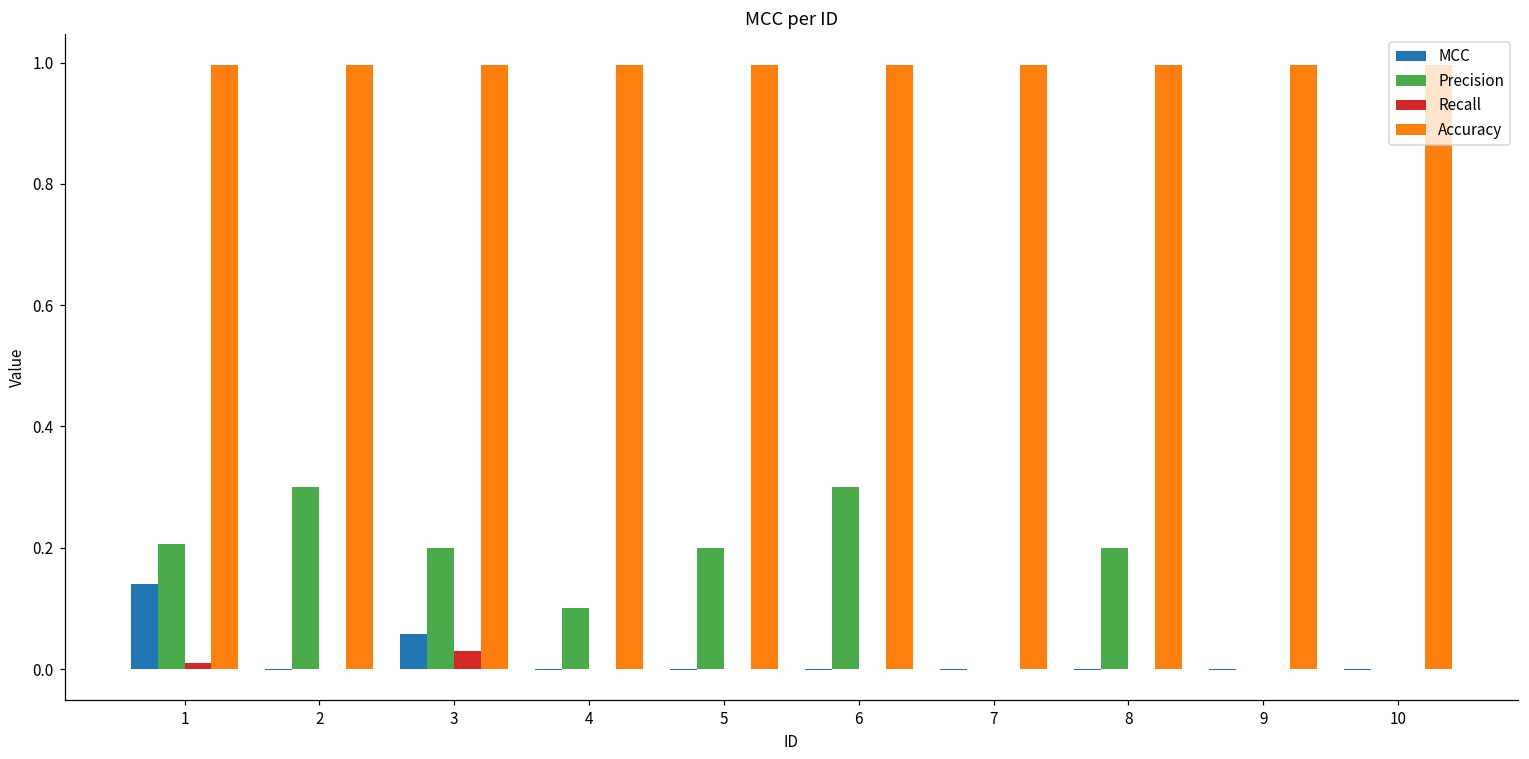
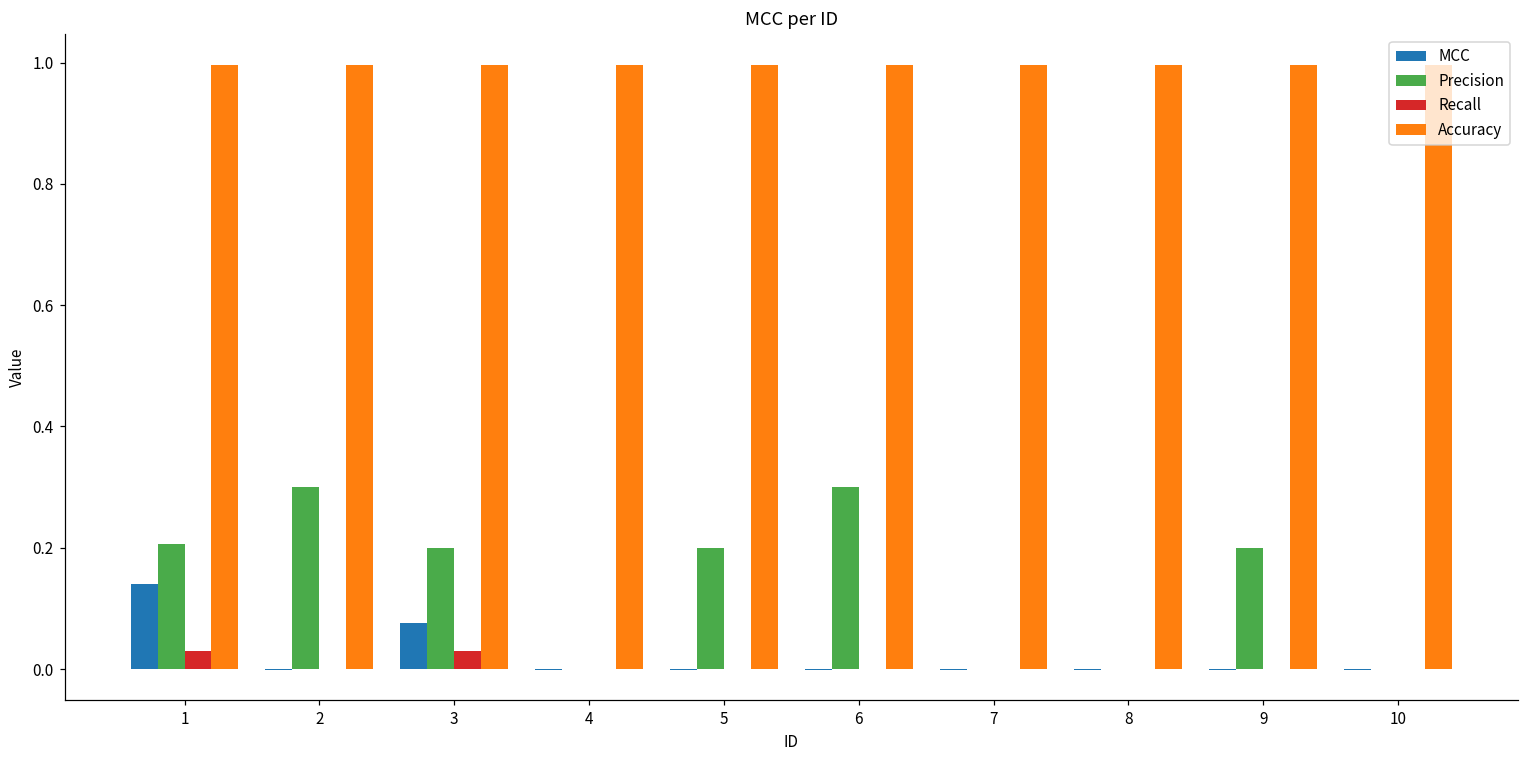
Recall, 1: 0.01 -> 0.03
MCC, 3: 0.06 -> 0.08
Precision, 4: 0.1 -> 0.0
Precision, 8: 0.2 -> 0.0
Precision, 9: 0.0 -> 0.2
